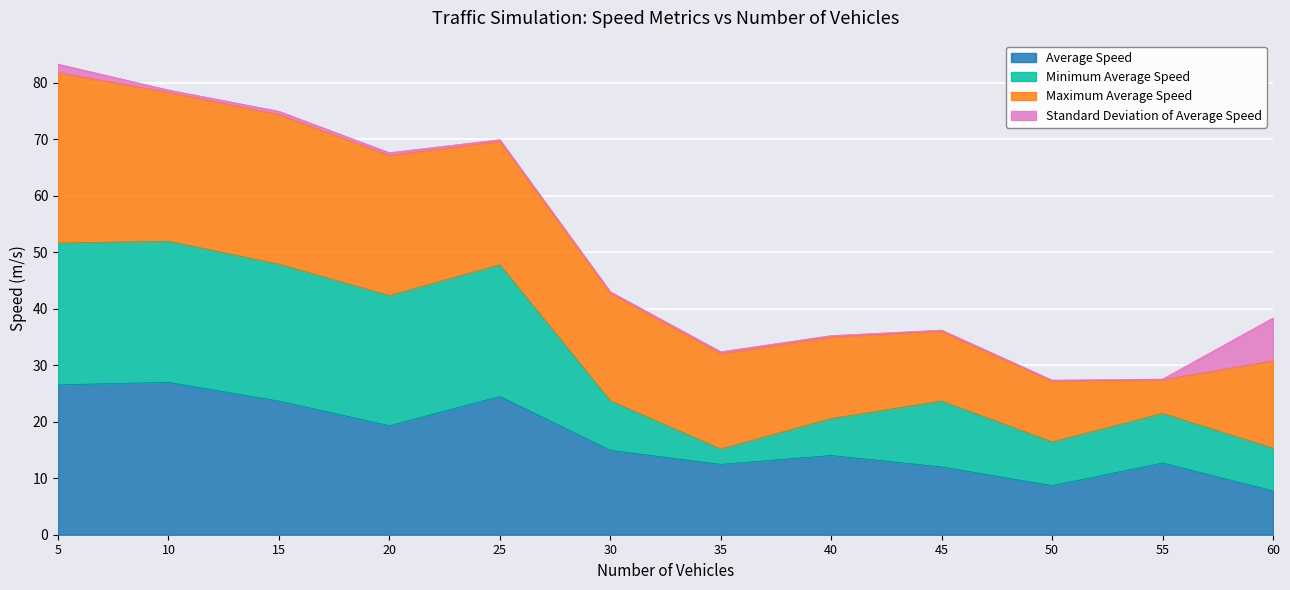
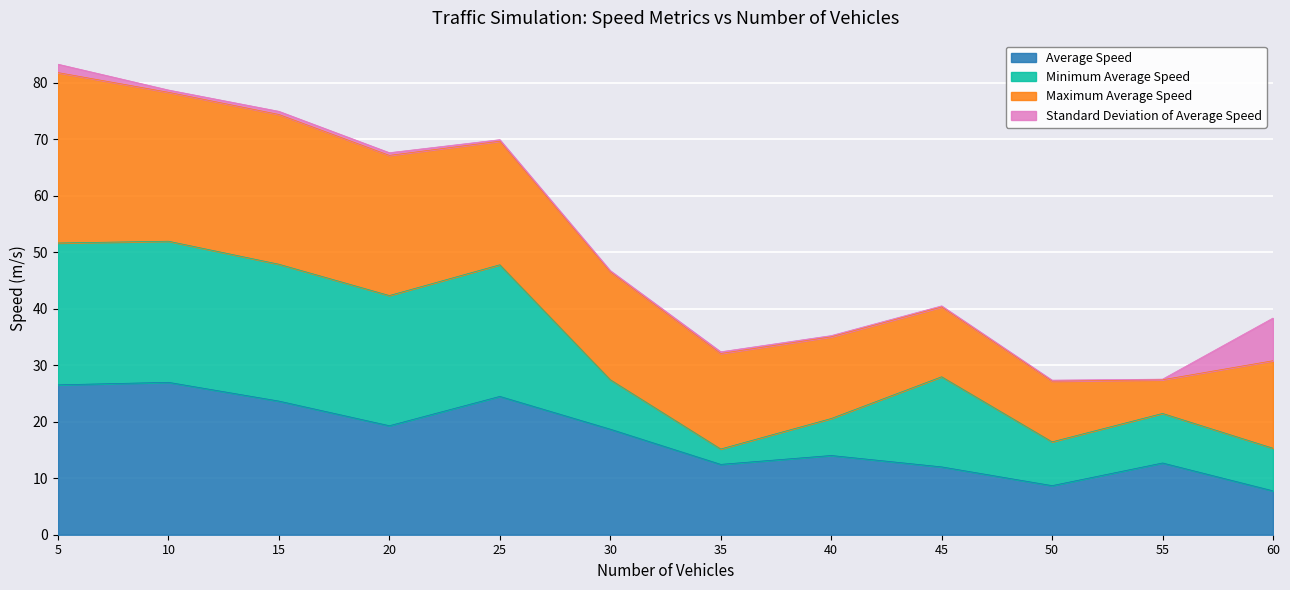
Average Speed, 30: 15 -> 19
Minimum Average Speed, 45: 12 -> 16
